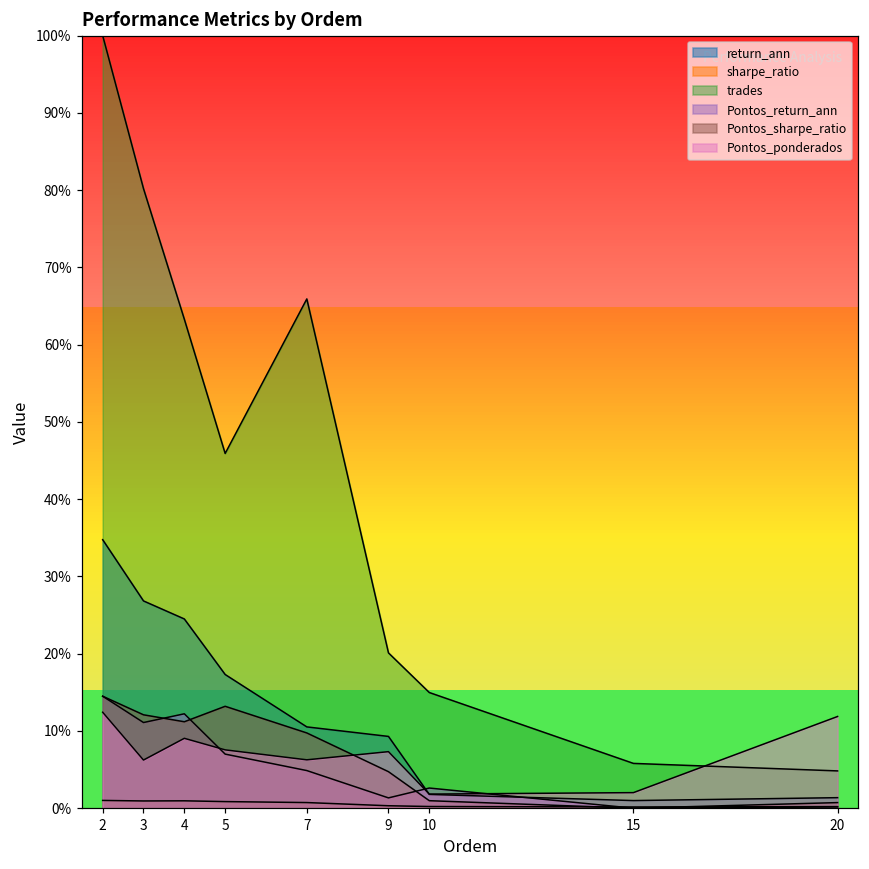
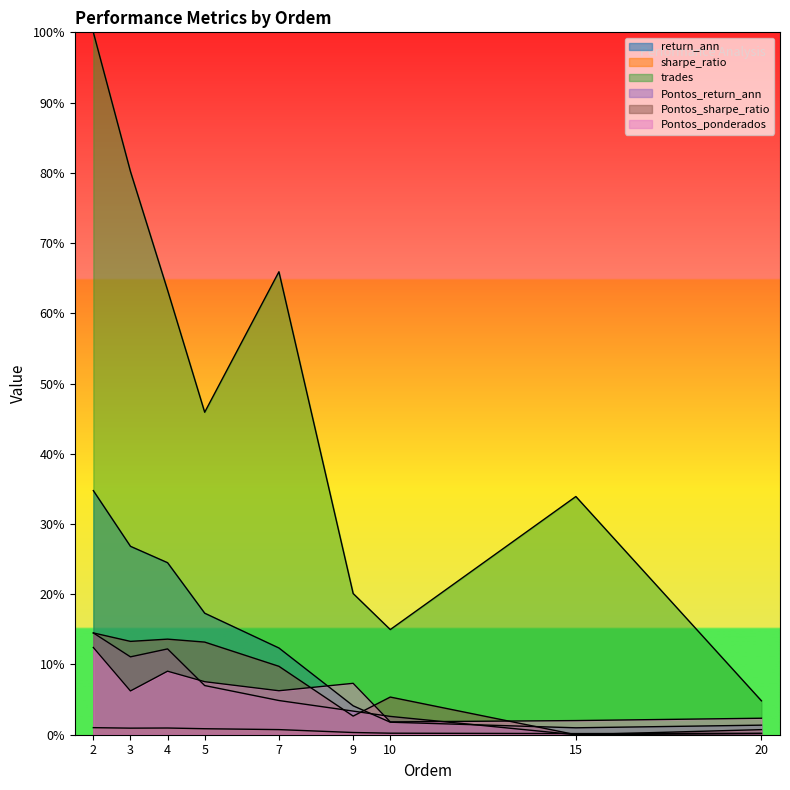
Pontos_sharpe_ratio, 3: 12% -> 13%
Pontos_sharpe_ratio, 4: 11% -> 14%
return_ann, 7: 11% -> 12%
return_ann, 9: 9% -> 4%
Pontos_return_ann, 9: 1% -> 3%
Pontos_sharpe_ratio, 9: 5% -> 3%
Pontos_sharpe_ratio, 10: 1% -> 5%
trades, 15: 6% -> 34%
Pontos_ponderados, 20: 12% -> 2%
